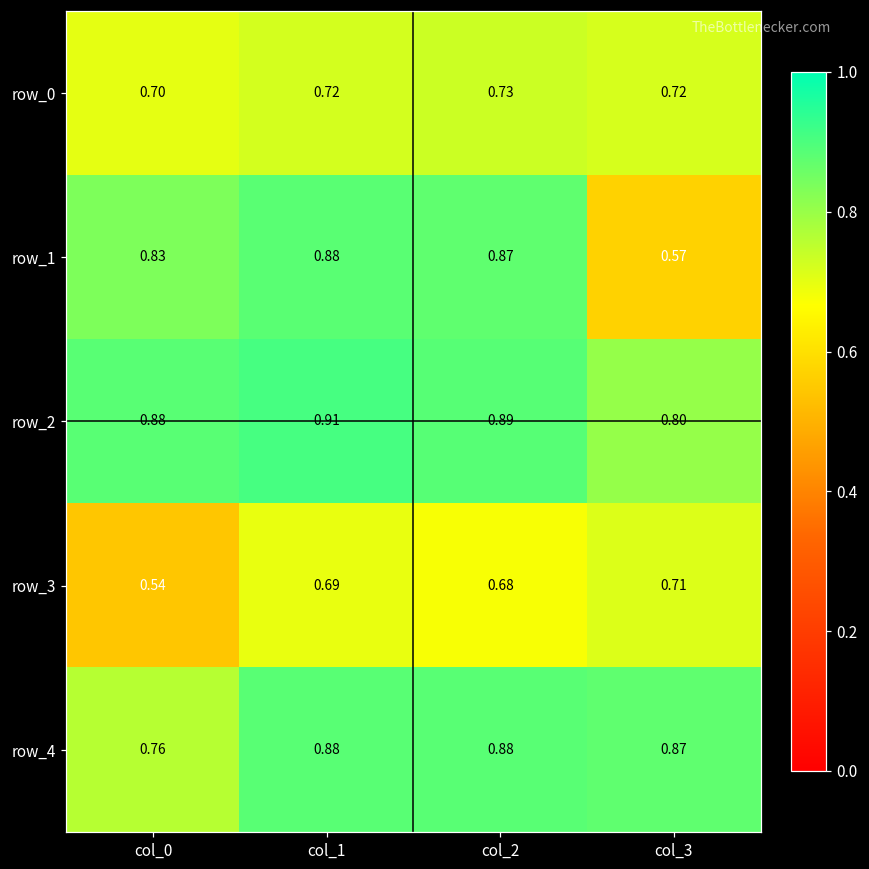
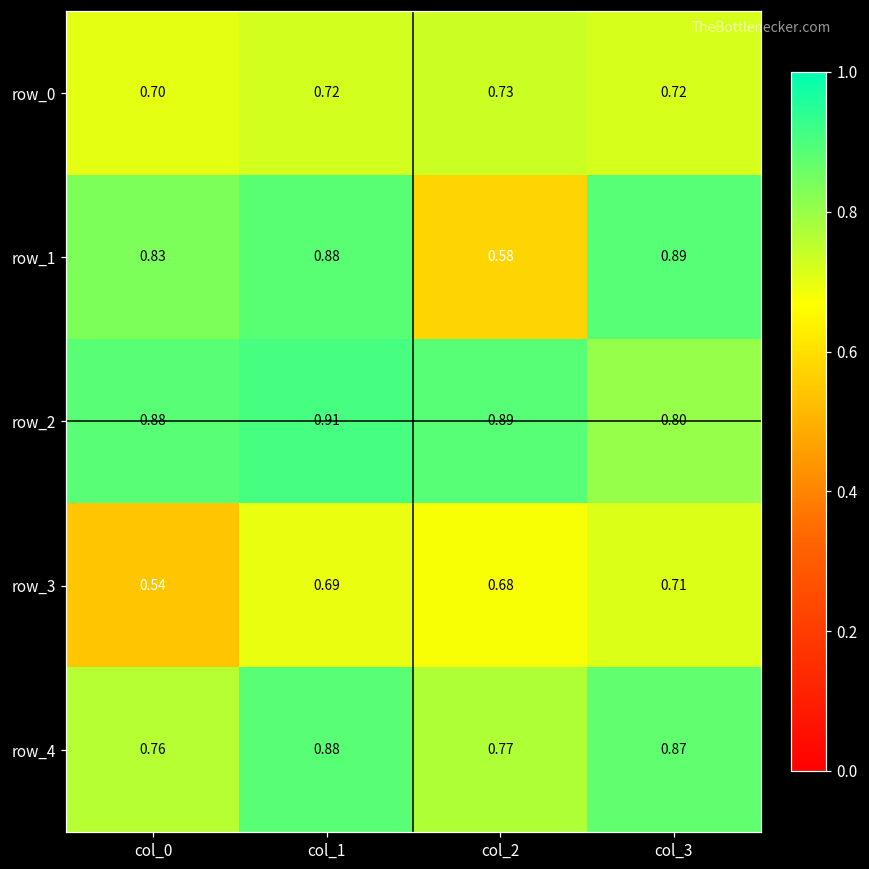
row_1, col_2: 0.87 -> 0.58
row_1, col_3: 0.57 -> 0.89
row_4, col_2: 0.88 -> 0.77
